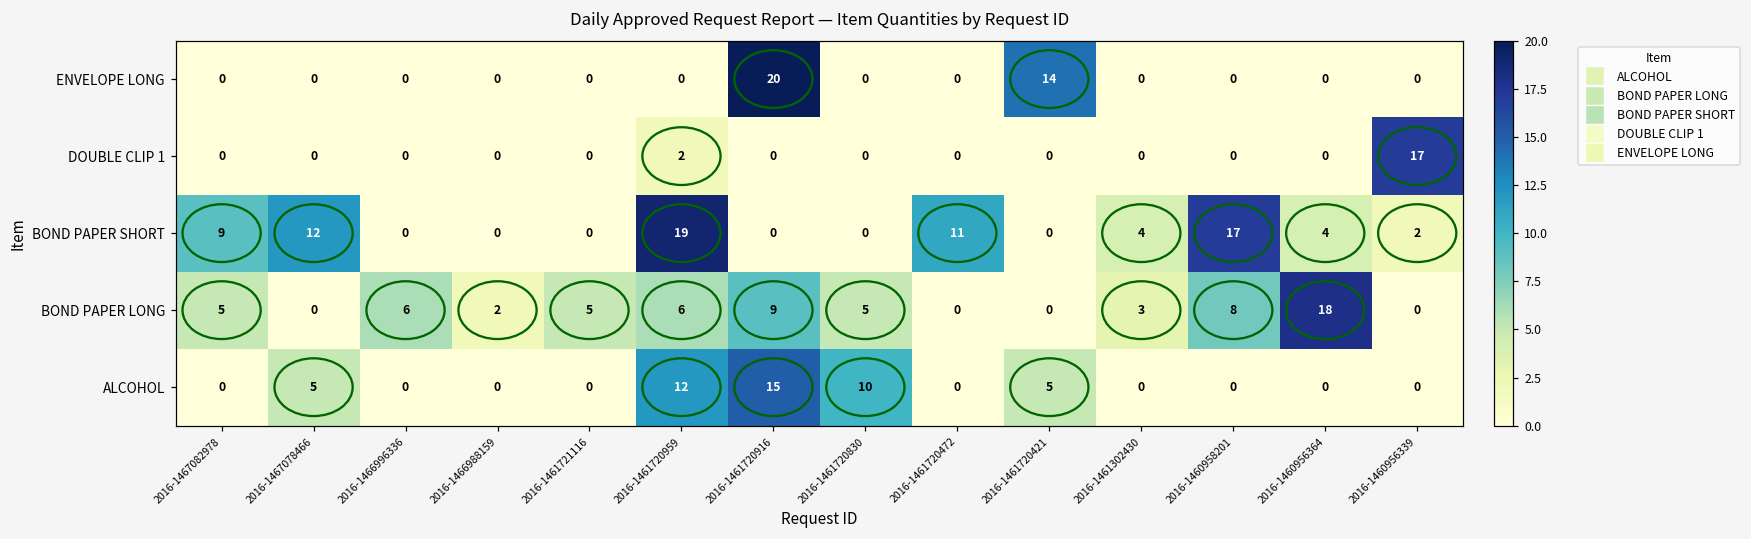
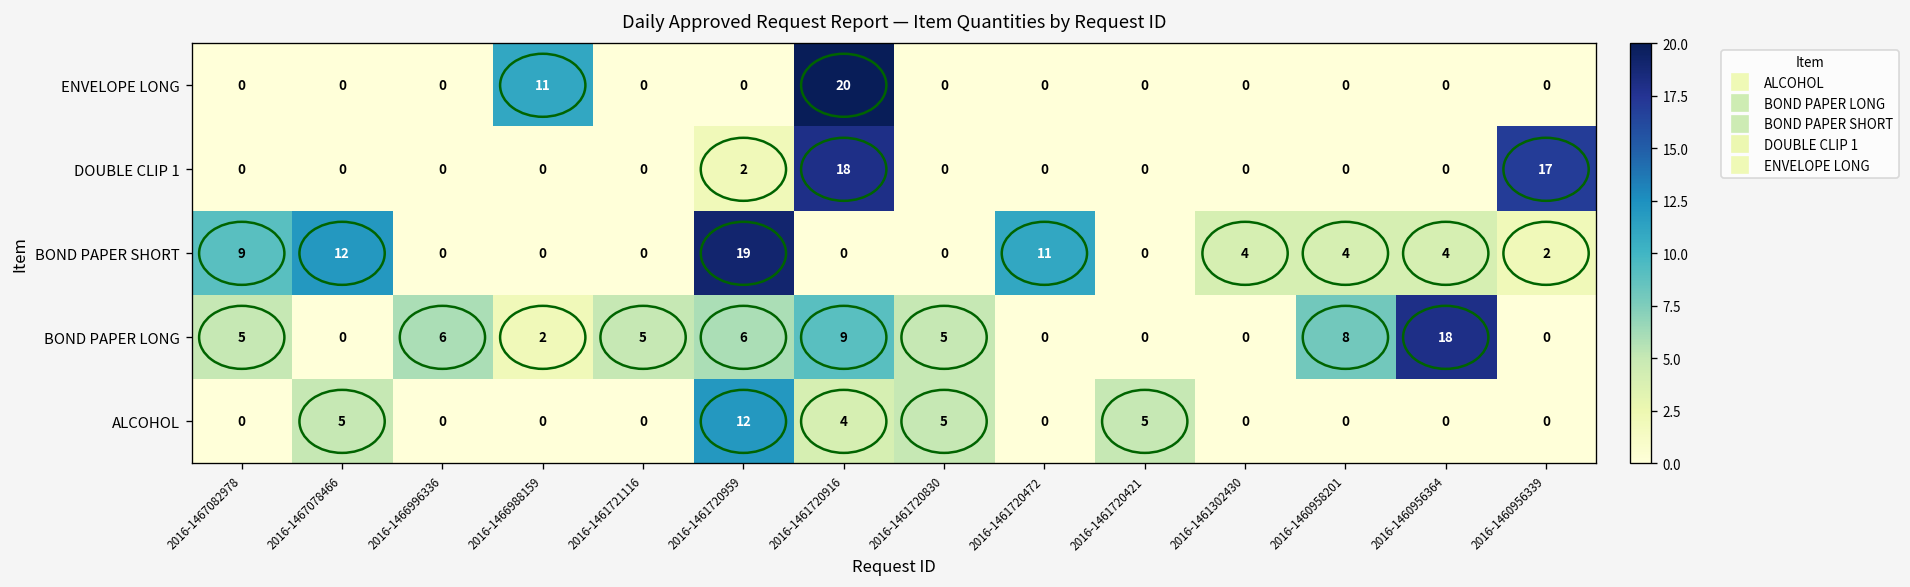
ENVELOPE LONG, 2016-1466988159: 0 -> 11
ENVELOPE LONG, 2016-1461720421: 14 -> 0
DOUBLE CLIP 1, 2016-1461720916: 0 -> 18
BOND PAPER SHORT, 2016-1460958201: 17 -> 4
BOND PAPER LONG, 2016-1461302430: 3 -> 0
ALCOHOL, 2016-1461720916: 15 -> 4
ALCOHOL, 2016-1461720830: 10 -> 5
